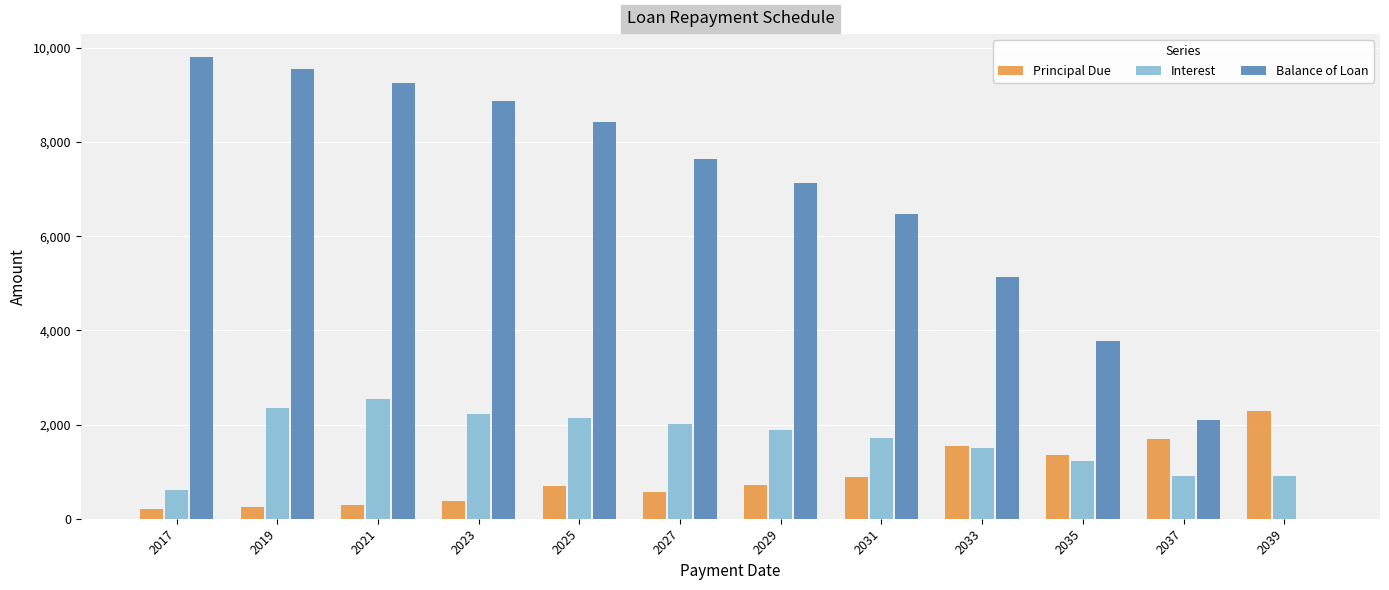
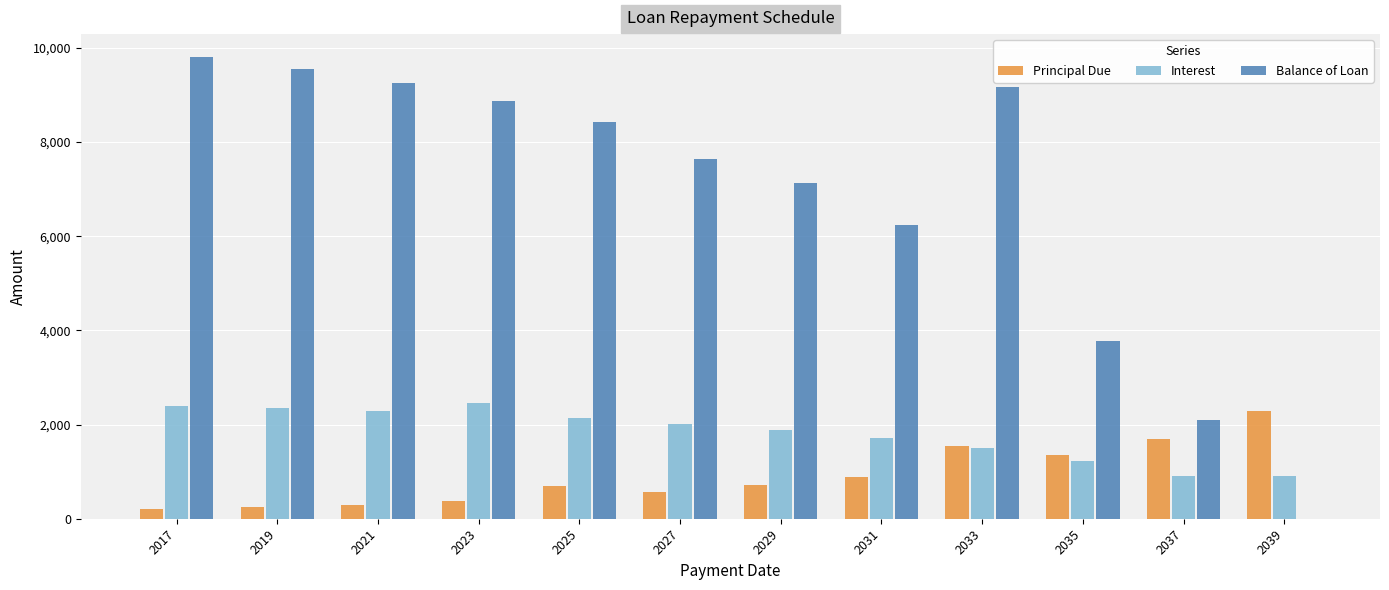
Interest, 2017: 600 -> 2,400
Interest, 2021: 2,500 -> 2,300
Interest, 2023: 2,200 -> 2,400
Balance of Loan, 2031: 6,500 -> 6,200
Balance of Loan, 2033: 5,100 -> 9,200
